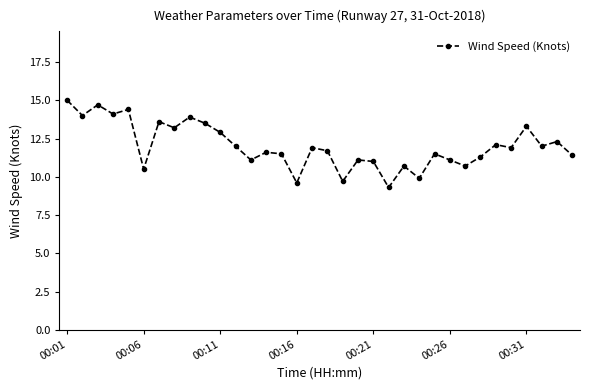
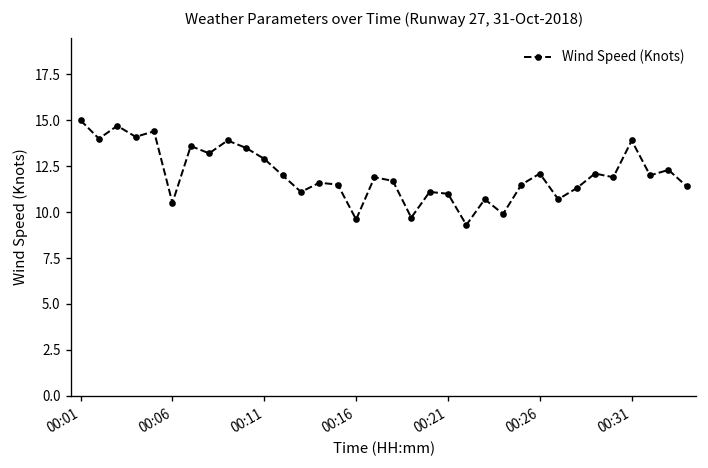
00:26: 11.1 -> 12.1
00:31: 13.3 -> 13.9
